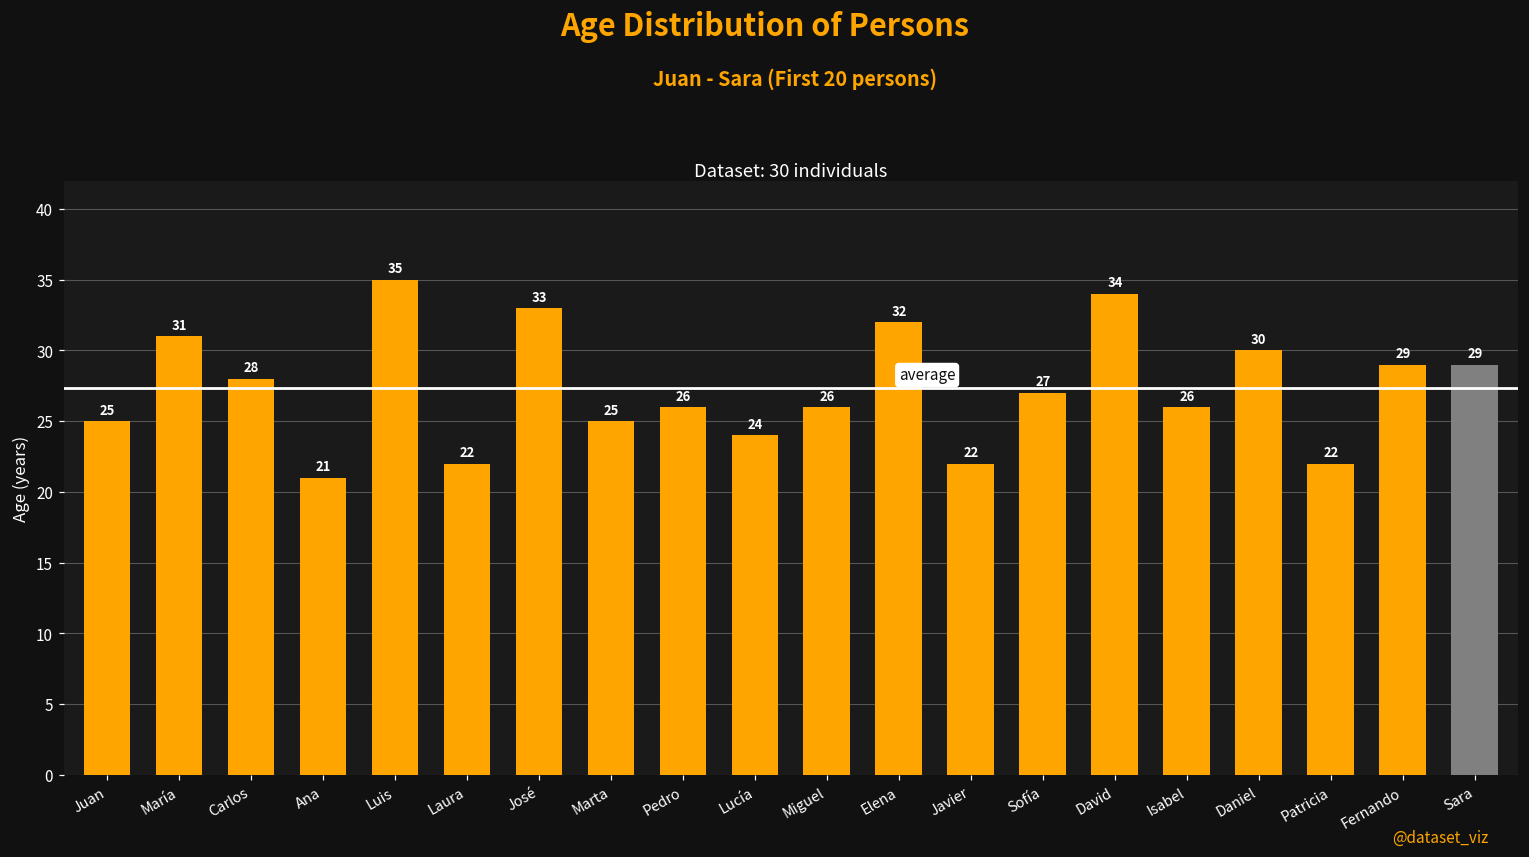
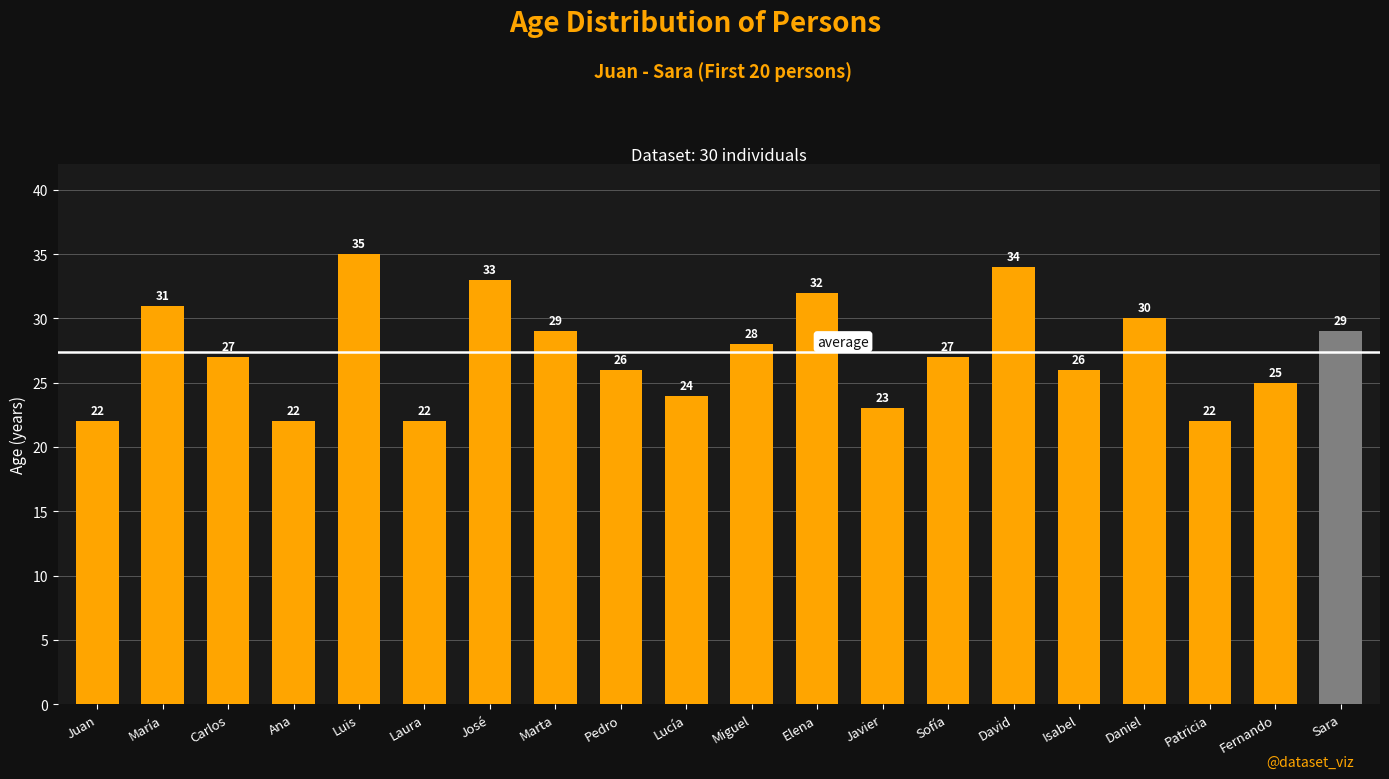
Juan: 25 -> 22
Carlos: 28 -> 27
Ana: 21 -> 22
Marta: 25 -> 29
Miguel: 26 -> 28
Javier: 22 -> 23
Fernando: 29 -> 25
